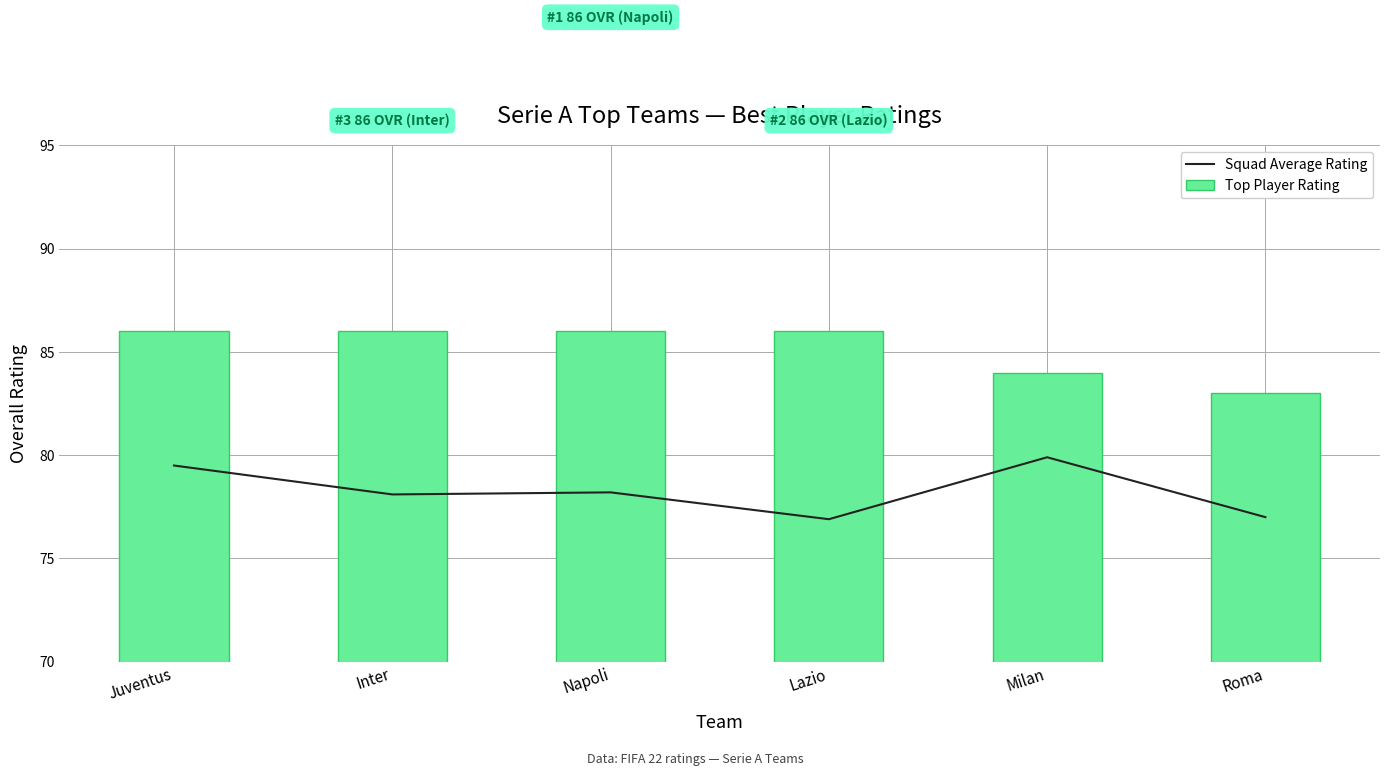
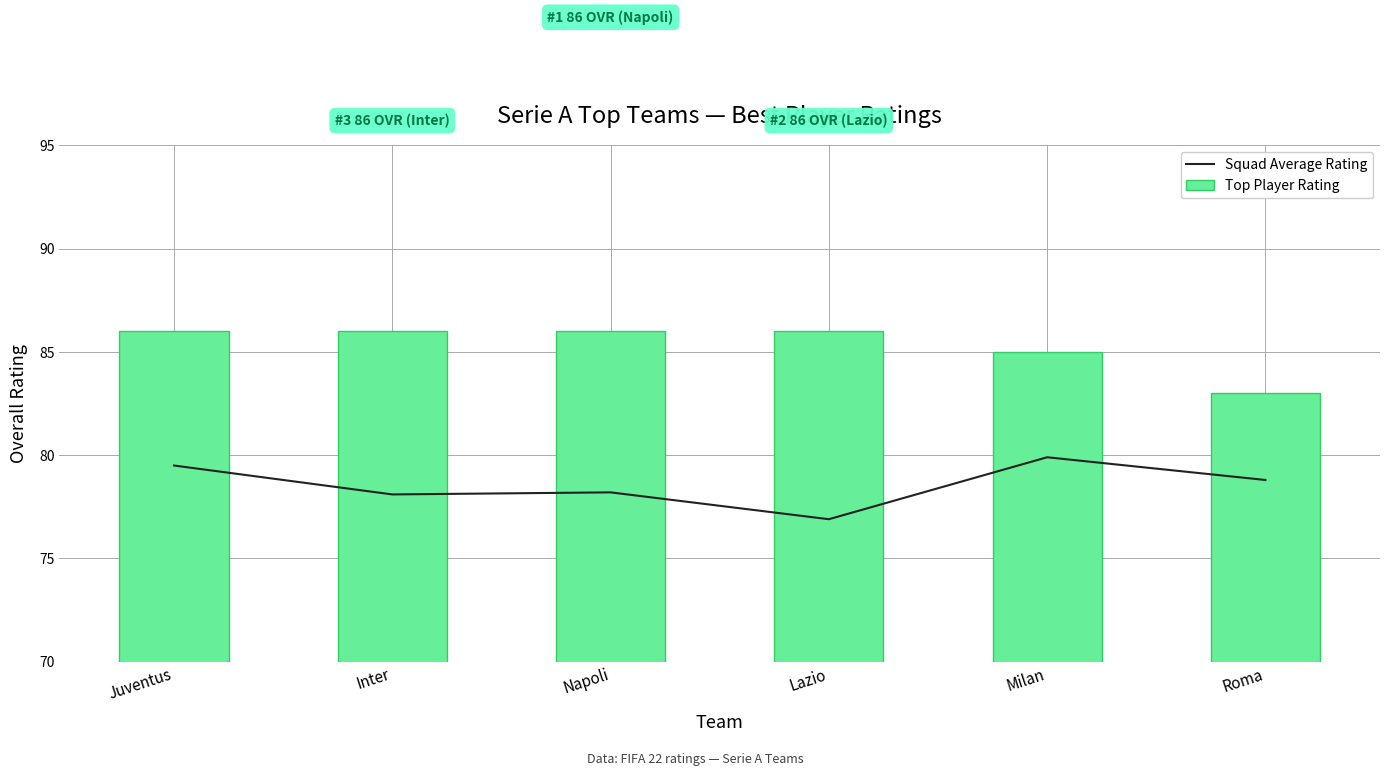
Top Player Rating, Milan: 84 -> 85
Squad Average Rating, Roma: 77.0 -> 78.8
